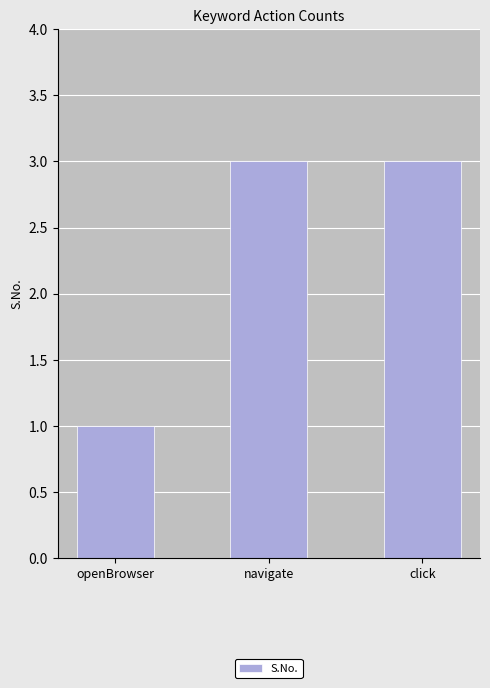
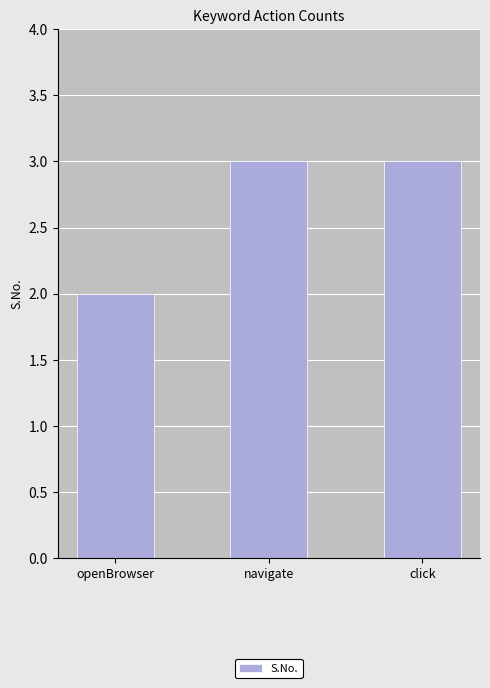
openBrowser: 1 -> 2
